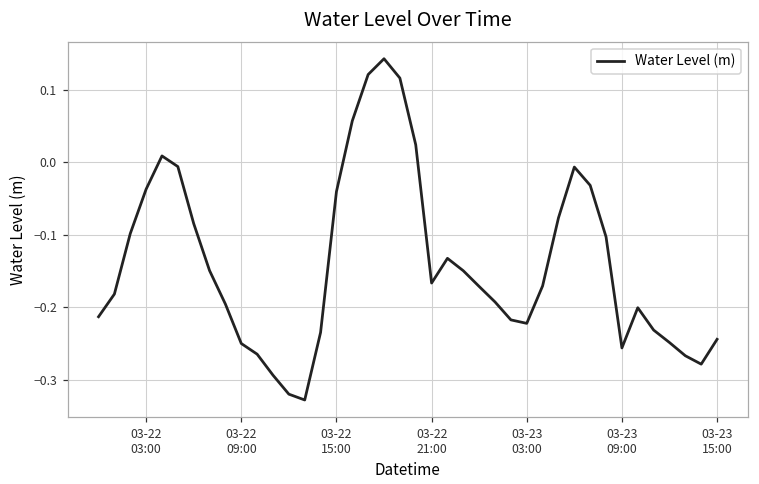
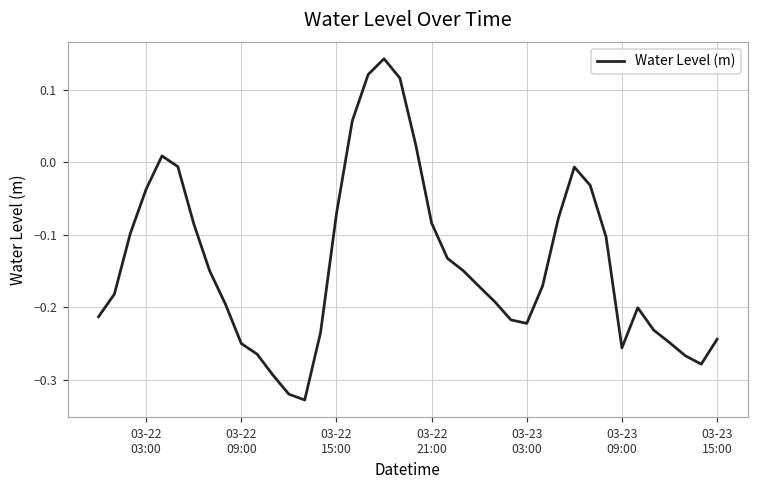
03-22 15:00: -0.04 -> -0.07
03-22 21:00: -0.17 -> -0.08
